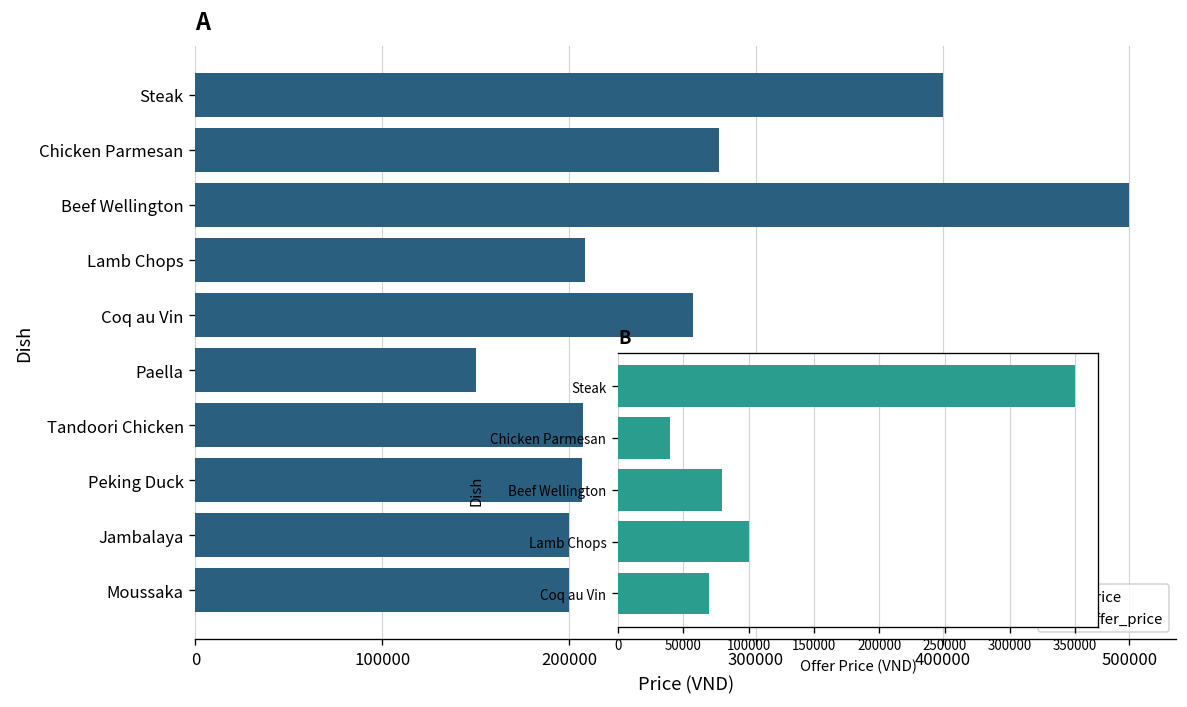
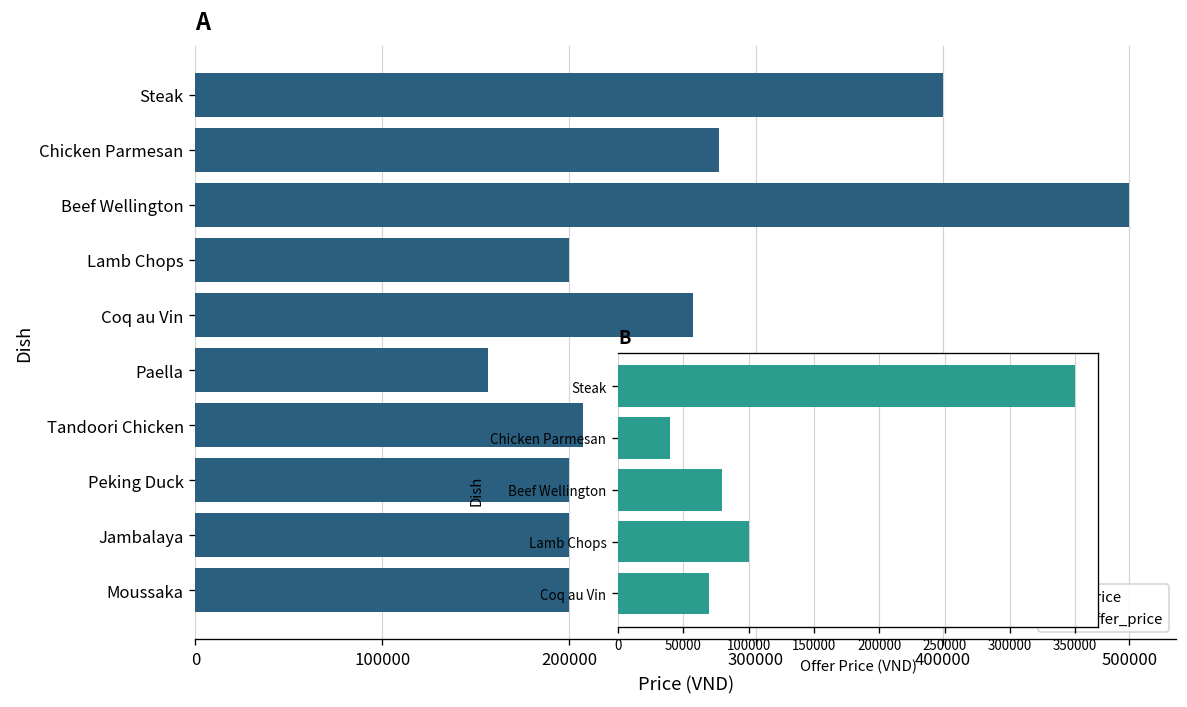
A, Lamb Chops: 209000 -> 200000
A, Paella: 150000 -> 157000
A, Peking Duck: 207000 -> 200000
